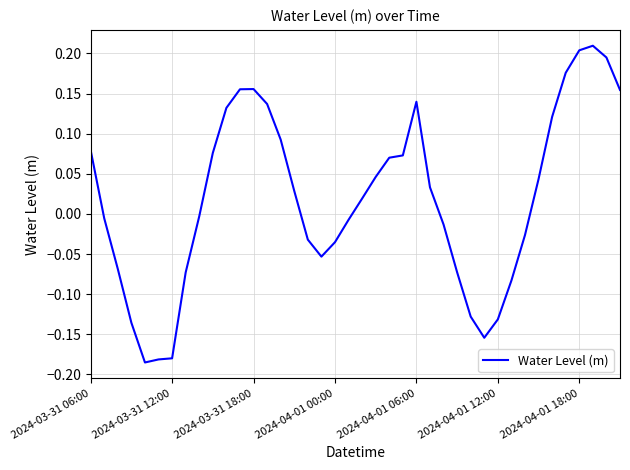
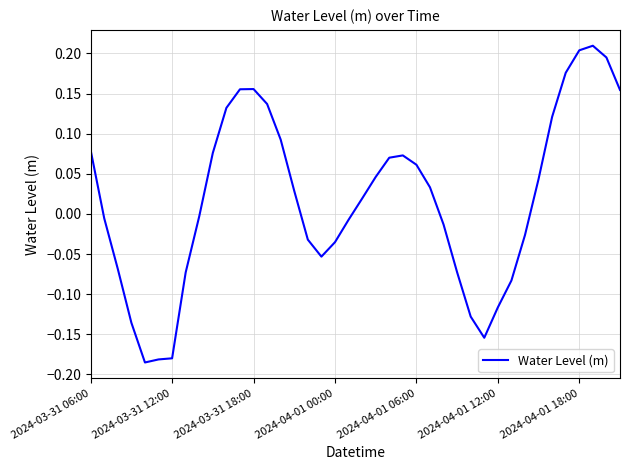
2024-04-01 06:00: 0.14 -> 0.06
2024-04-01 12:00: -0.13 -> -0.12
